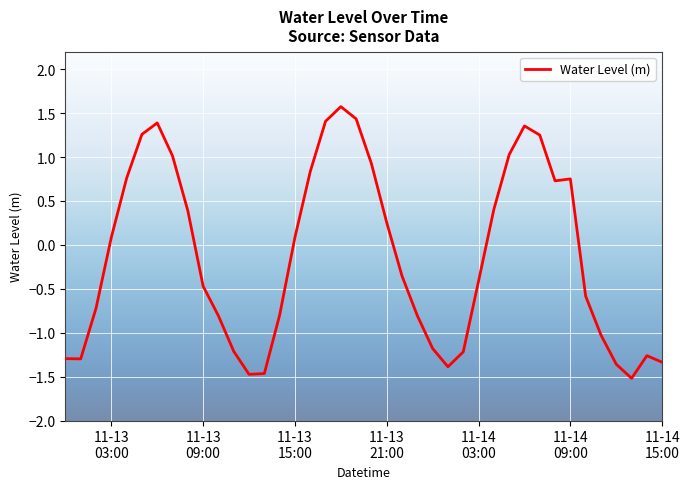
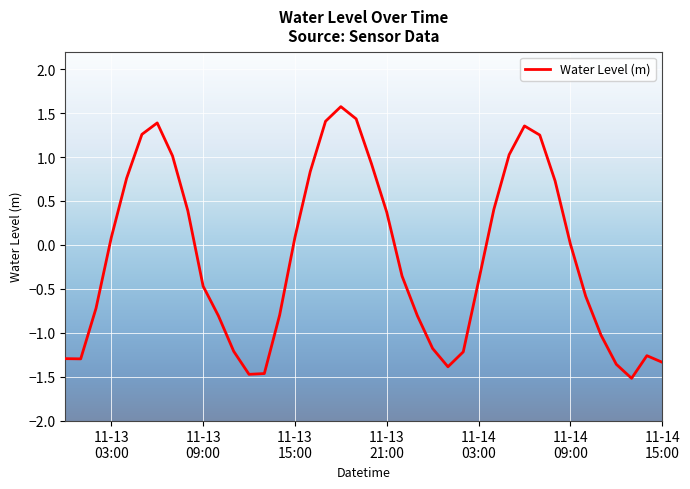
11-13 21:00: 0.3 -> 0.4
11-14 09:00: 0.8 -> 0.0
